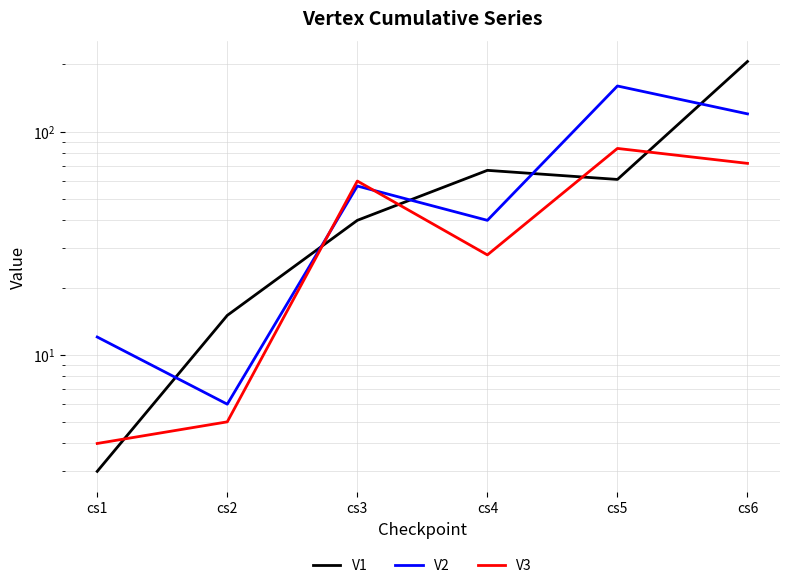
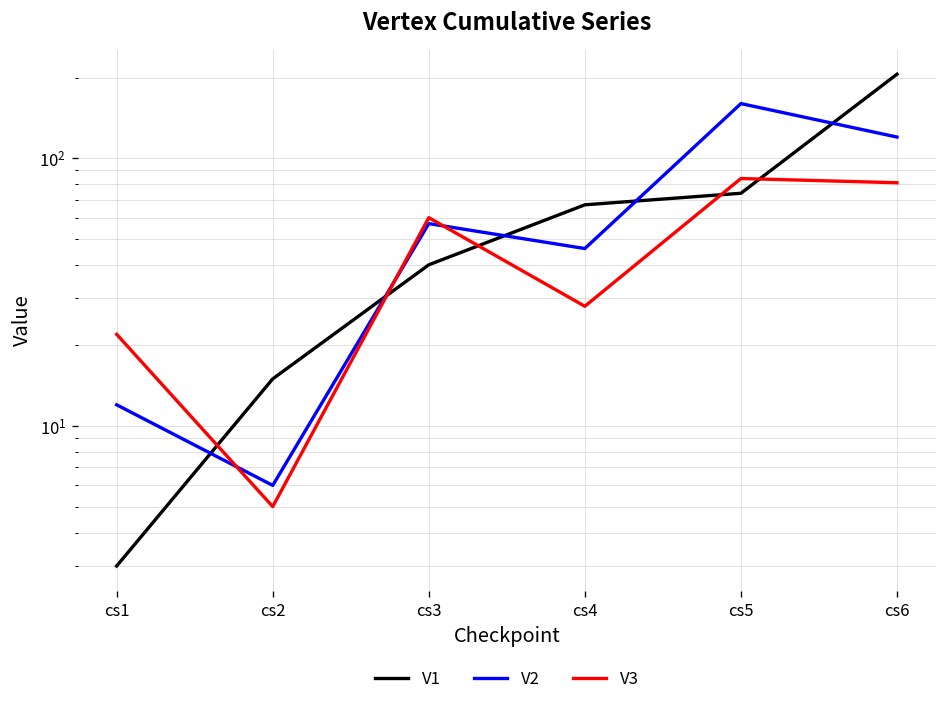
V3, cs1: 4 -> 22
V2, cs4: 40 -> 46
V1, cs5: 61 -> 74
V3, cs6: 72 -> 81
